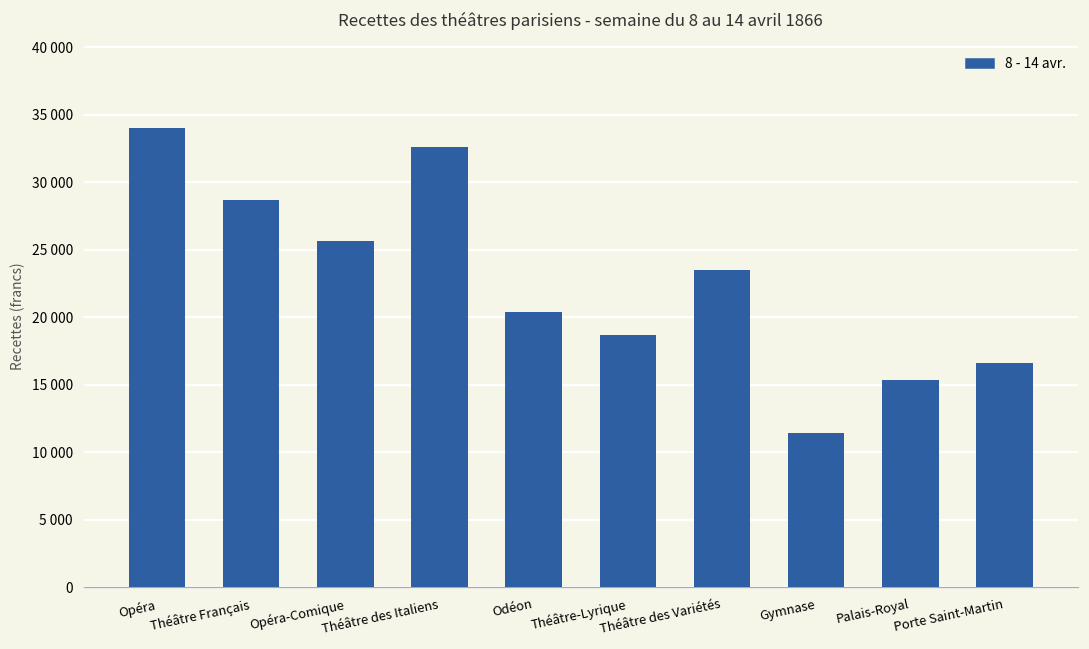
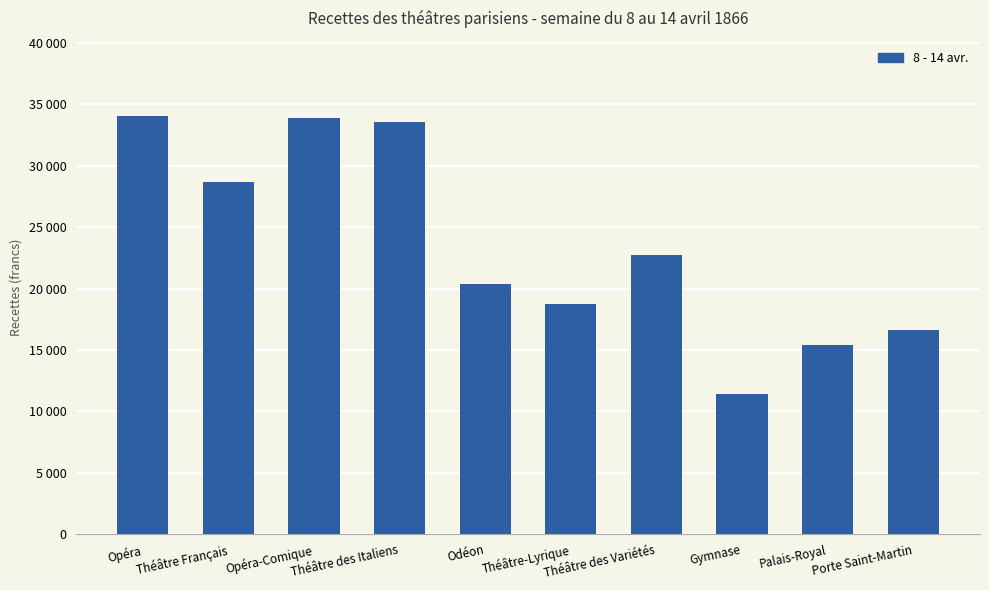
Opéra-Comique: 25700 -> 33900
Théâtre des Italiens: 32600 -> 33600
Théâtre des Variétés: 23500 -> 22800
